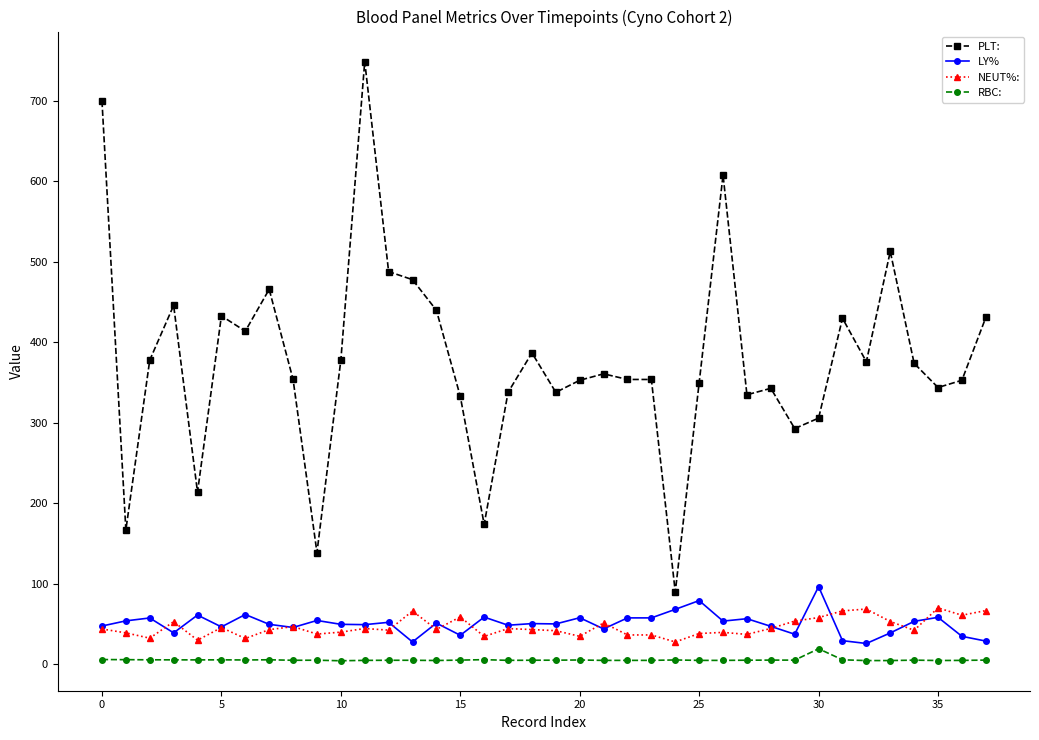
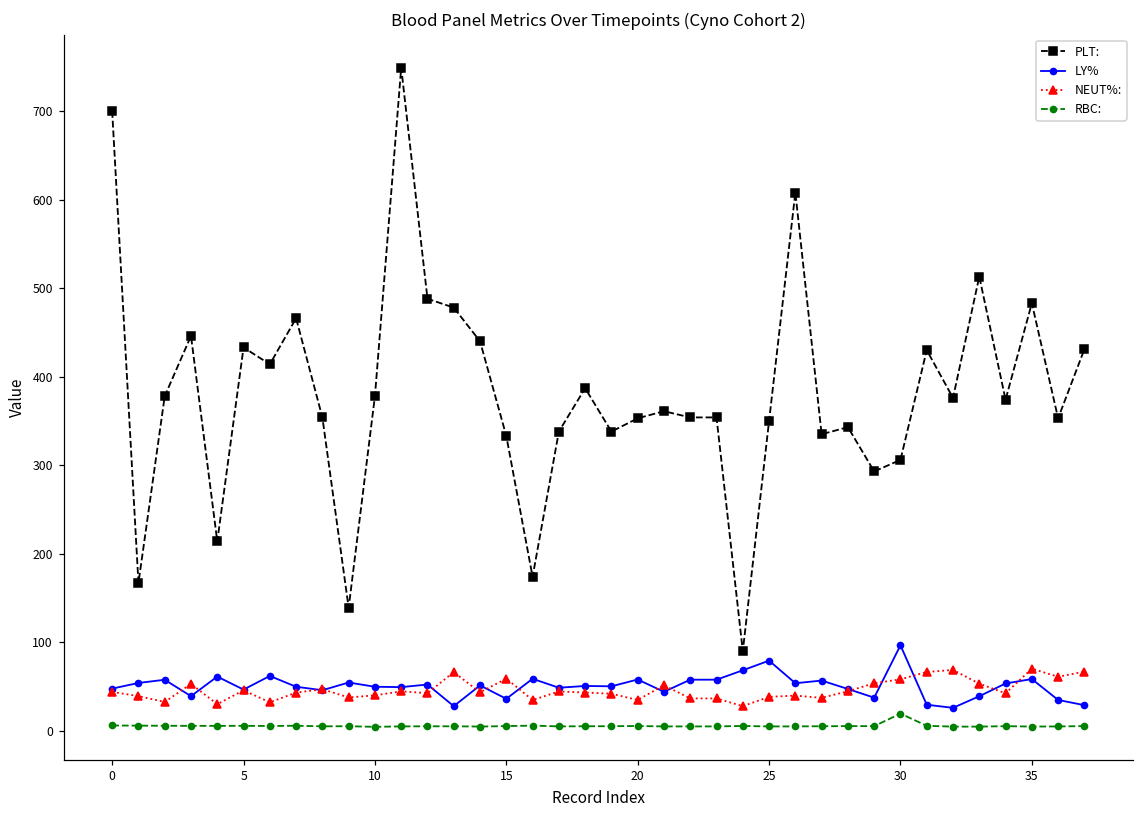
PLT:, 35: 340 -> 480
